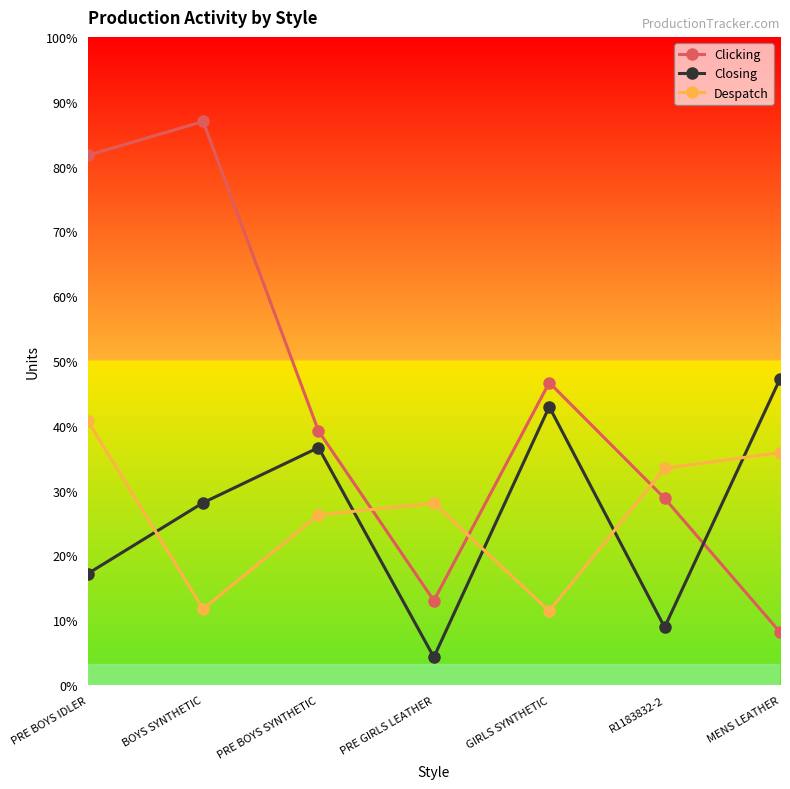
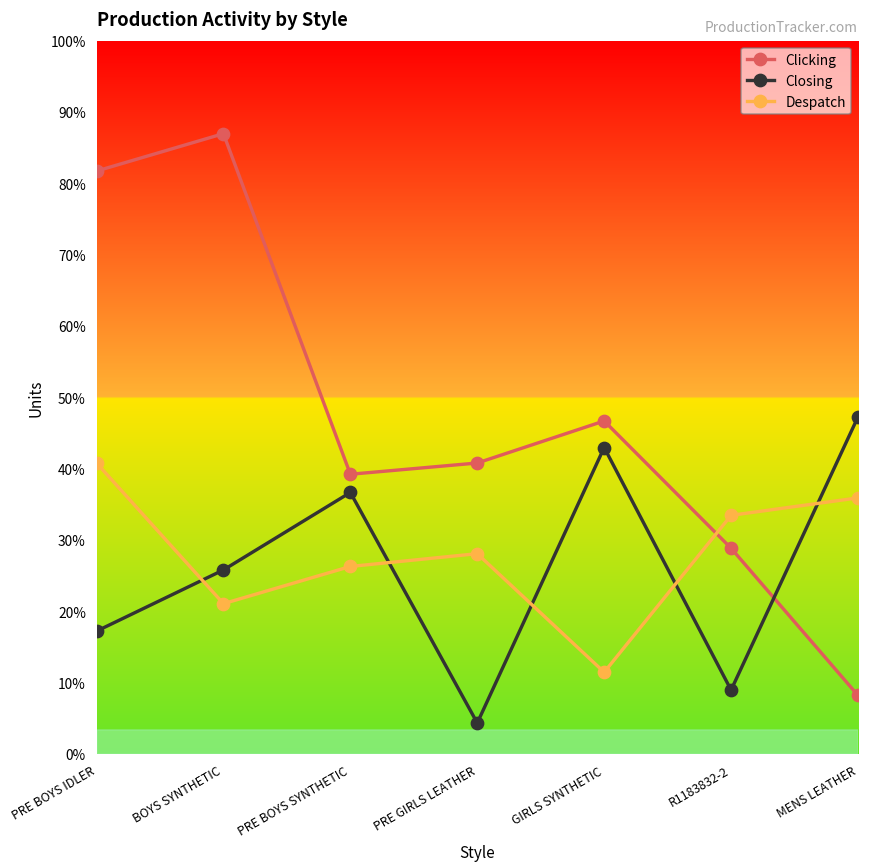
Closing, BOYS SYNTHETIC: 28% -> 26%
Despatch, BOYS SYNTHETIC: 12% -> 21%
Clicking, PRE GIRLS LEATHER: 13% -> 41%
